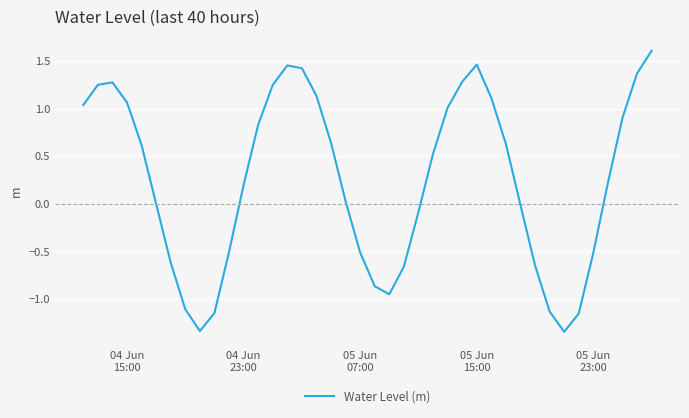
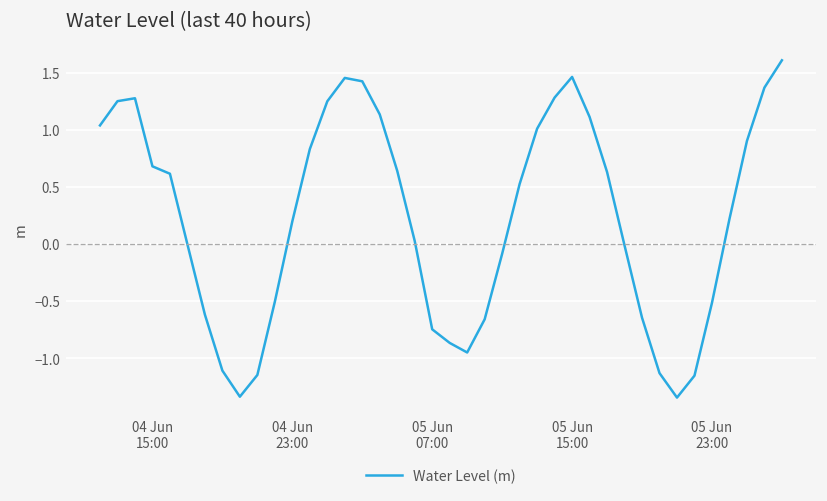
04 Jun 15:00: 1.1 -> 0.7
05 Jun 07:00: -0.5 -> -0.7
